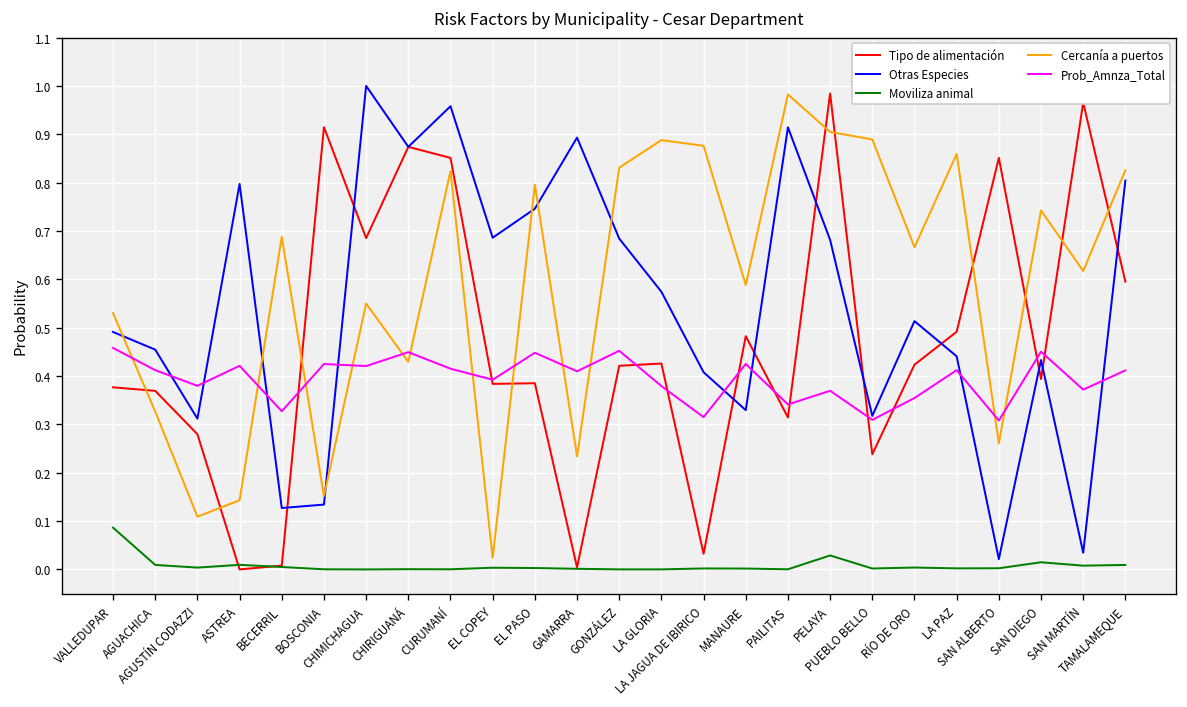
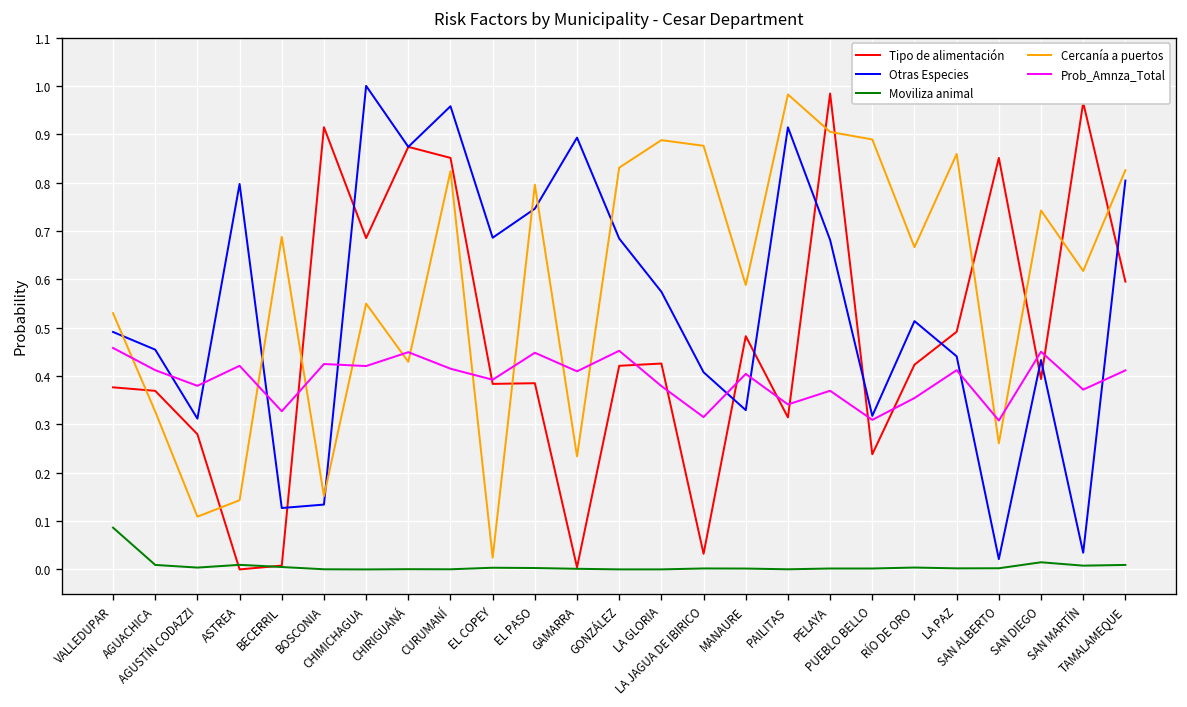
Prob_Amnza_Total, MANAURE: 0.42 -> 0.40
Moviliza animal, PELAYA: 0.03 -> 0.00
